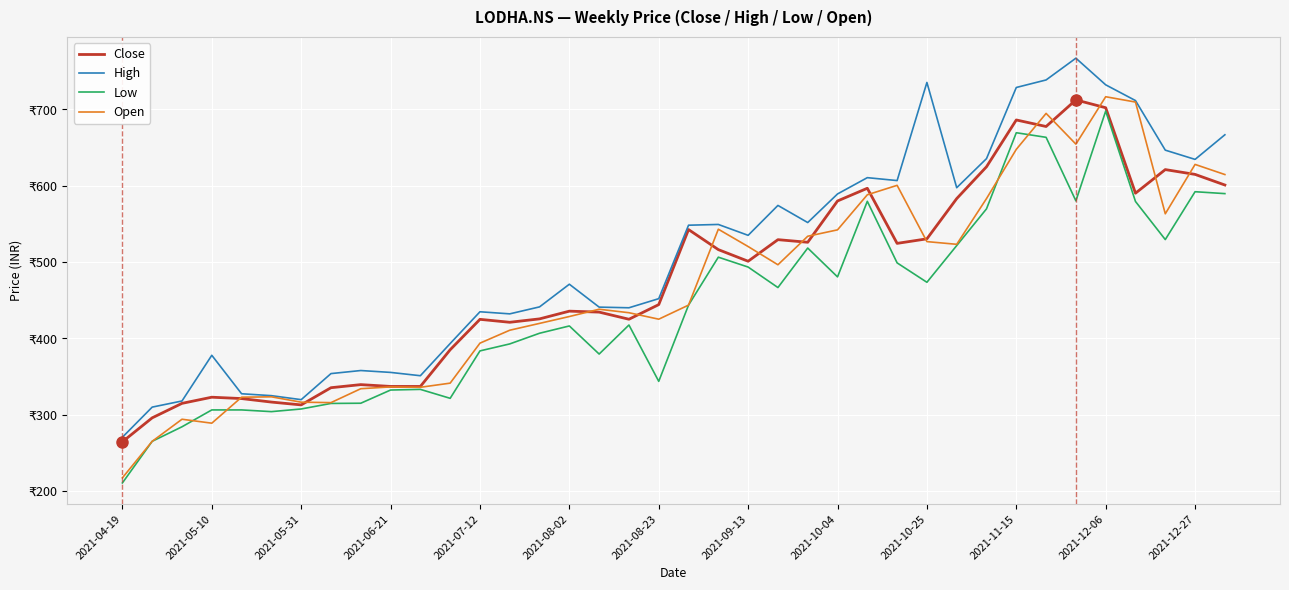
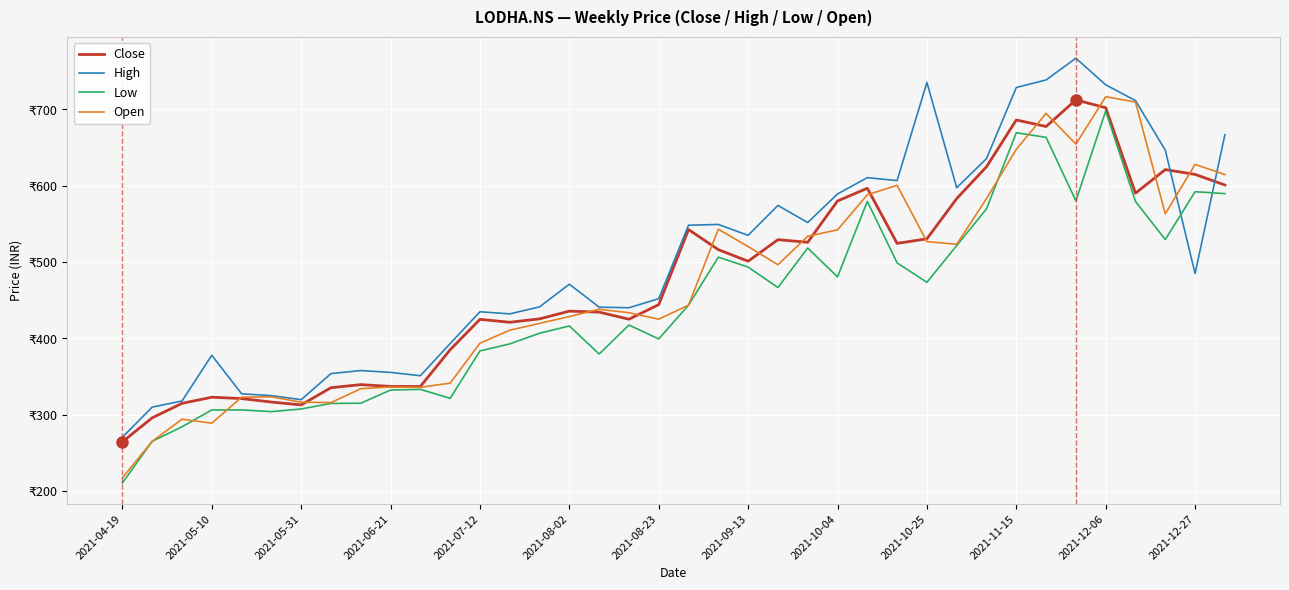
Low, 2021-08-23: ₹340 -> ₹400
High, 2021-12-27: ₹630 -> ₹480
